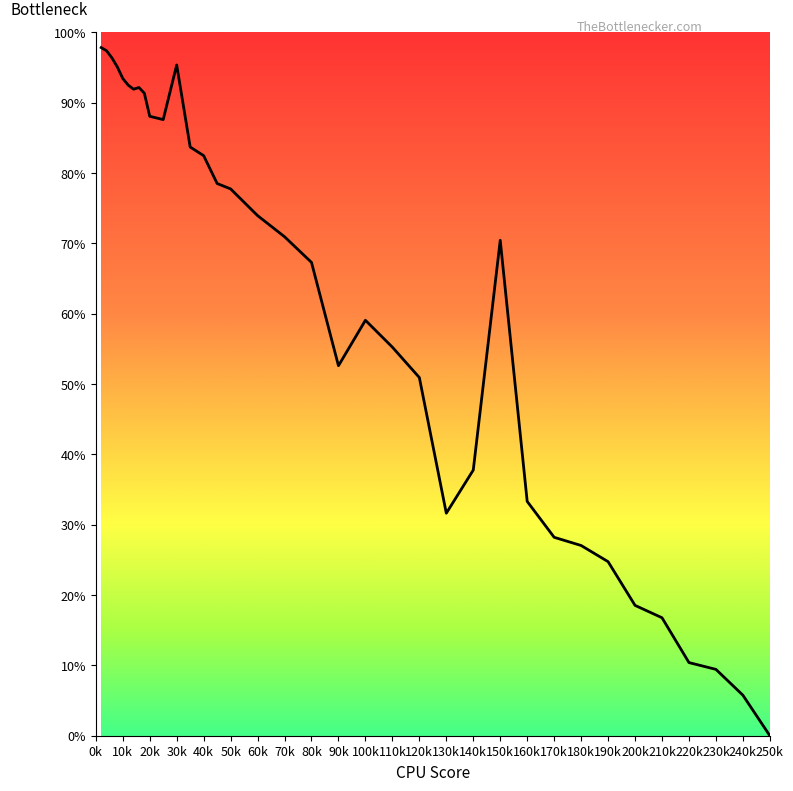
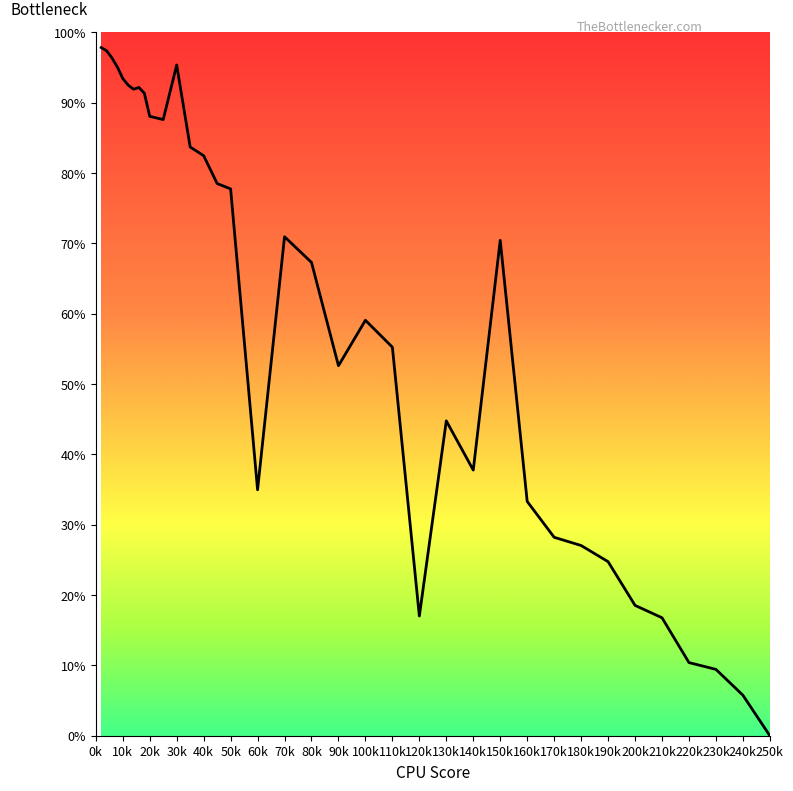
60k: 74% -> 35%
120k: 51% -> 17%
130k: 32% -> 45%
